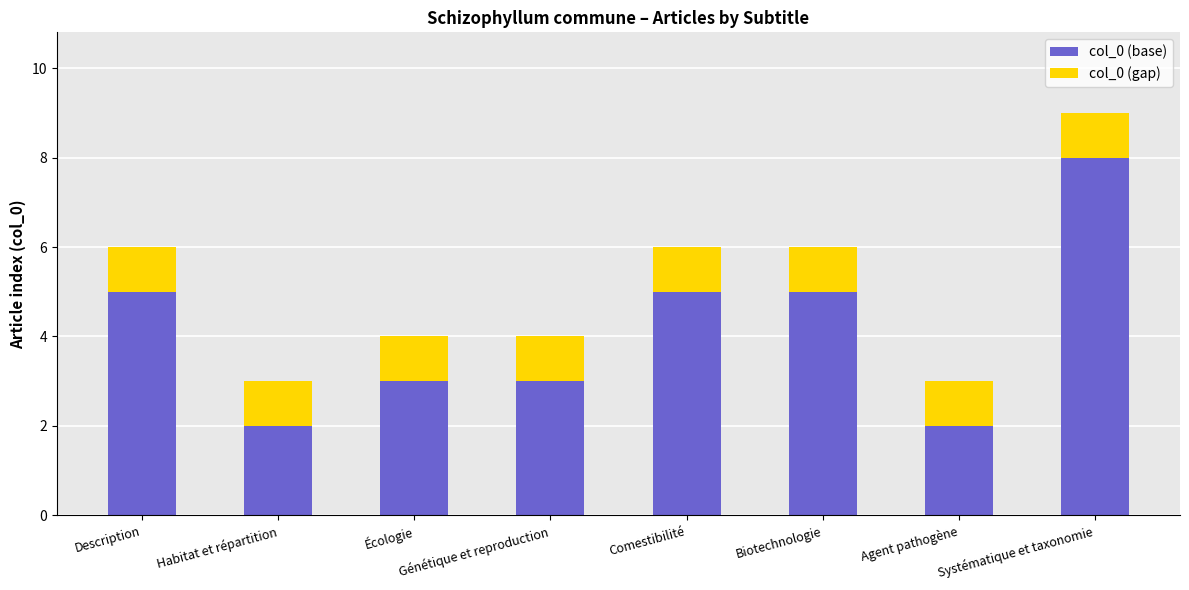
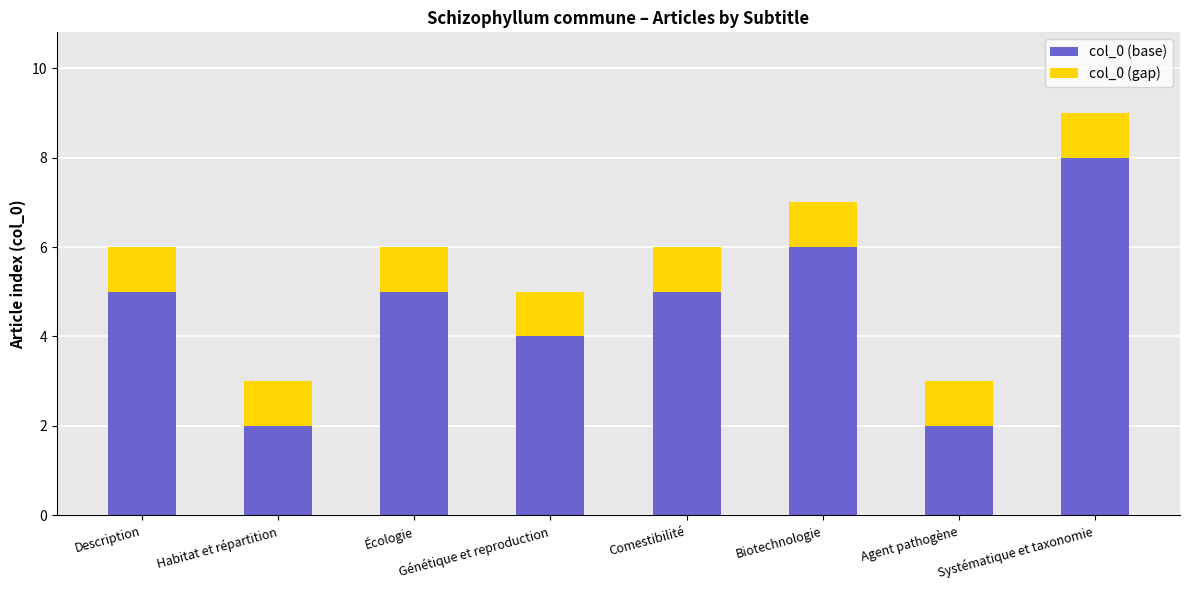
col_0 (base), Écologie: 3 -> 5
col_0 (base), Génétique et reproduction: 3 -> 4
col_0 (base), Biotechnologie: 5 -> 6
